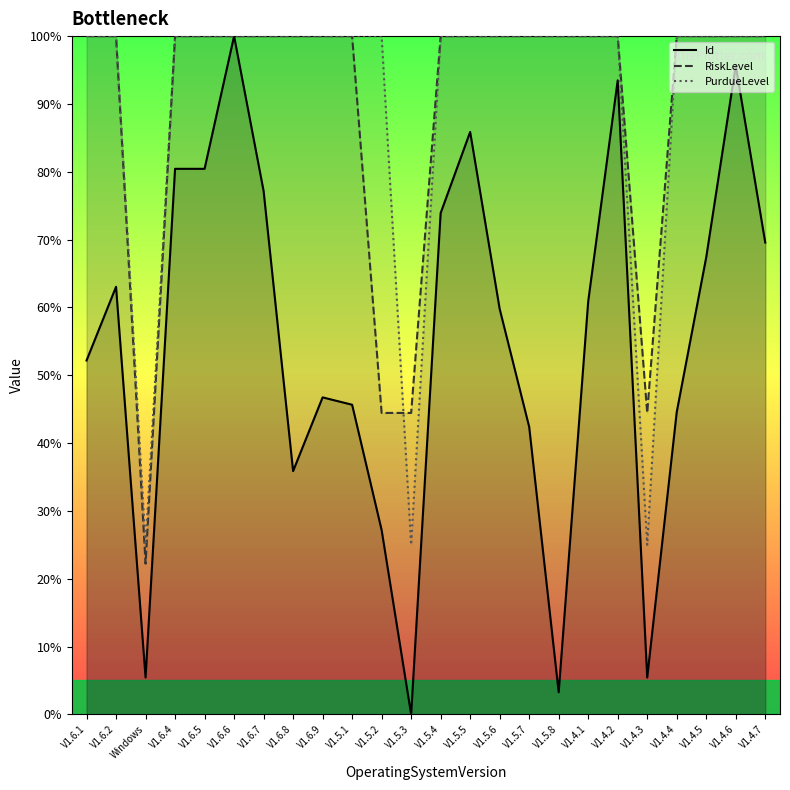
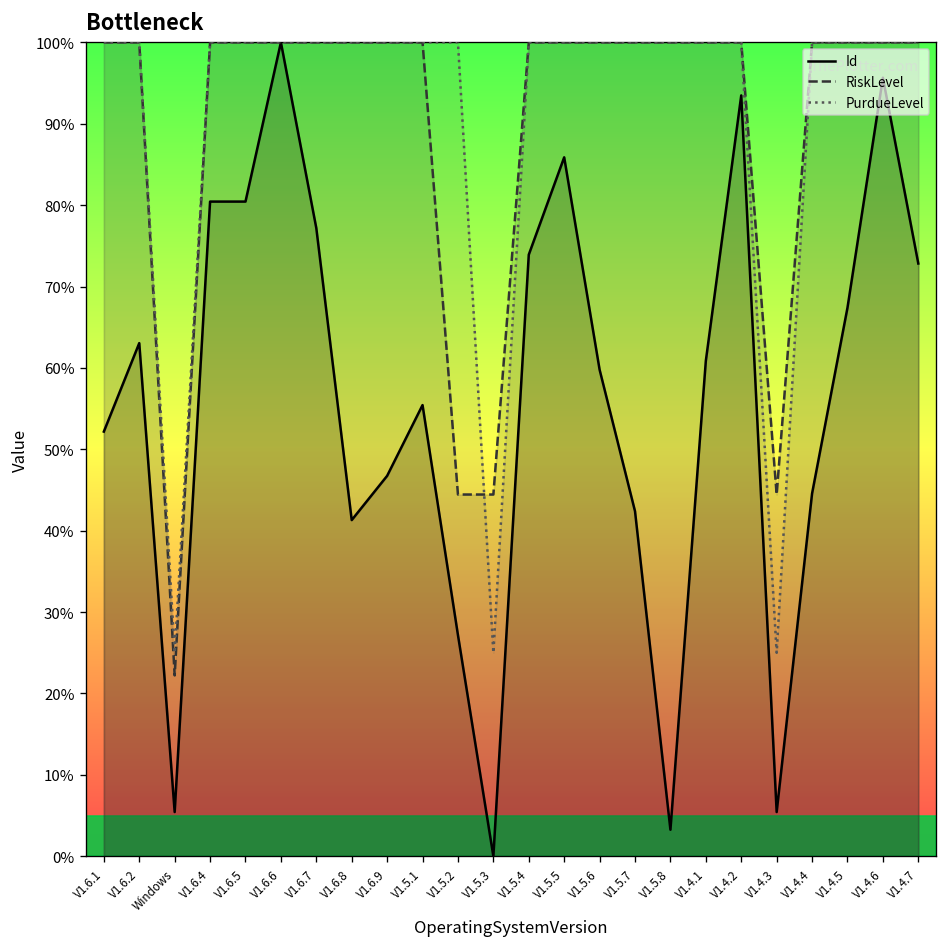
Id, V1.6.8: 36% -> 41%
Id, V1.5.1: 46% -> 55%
Id, V1.4.7: 70% -> 73%
